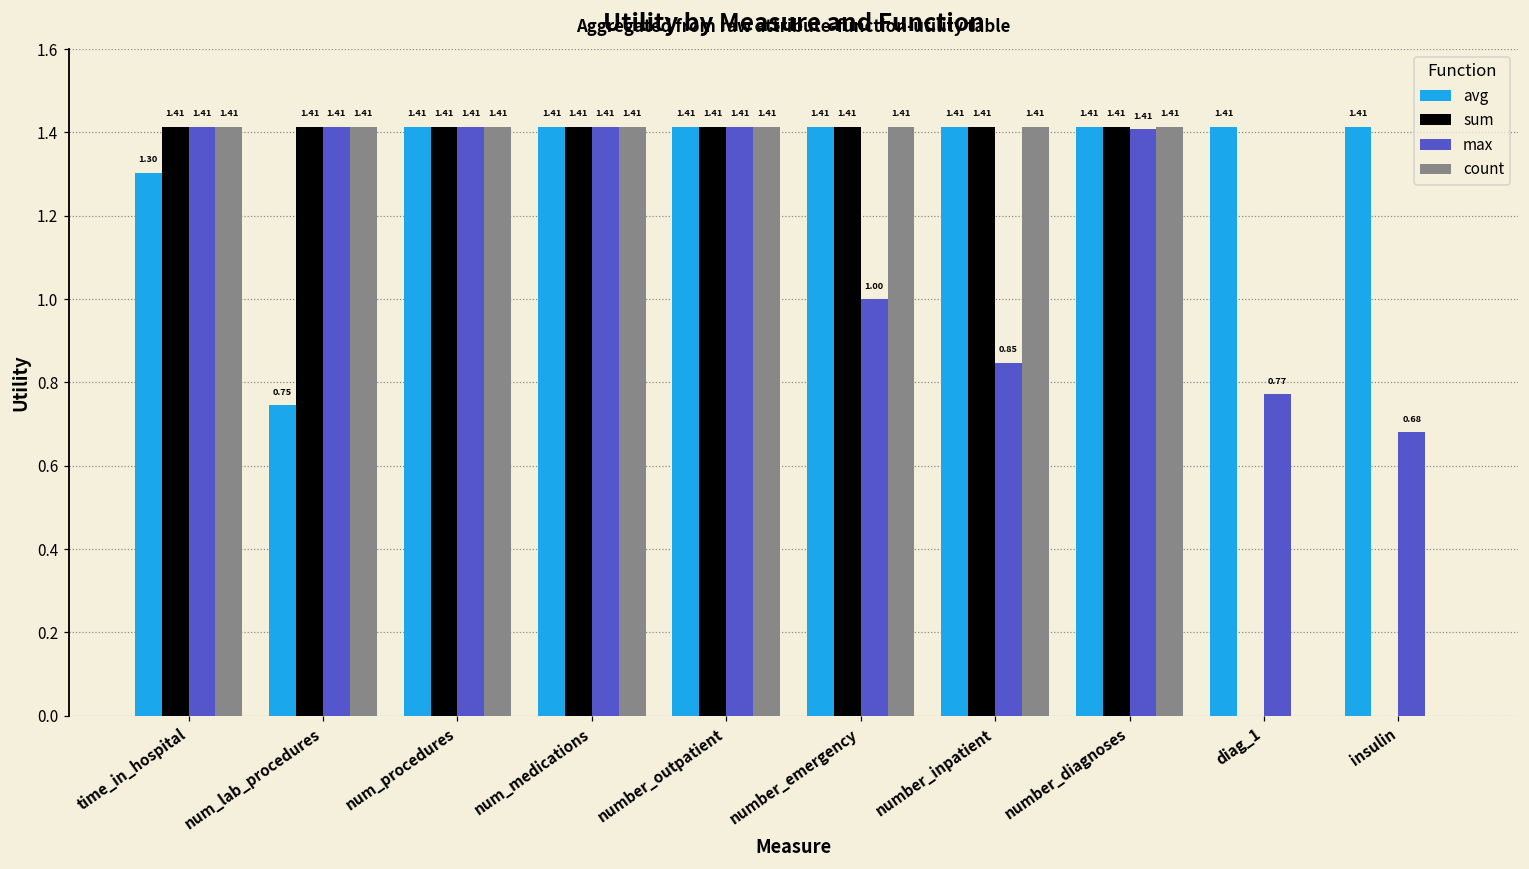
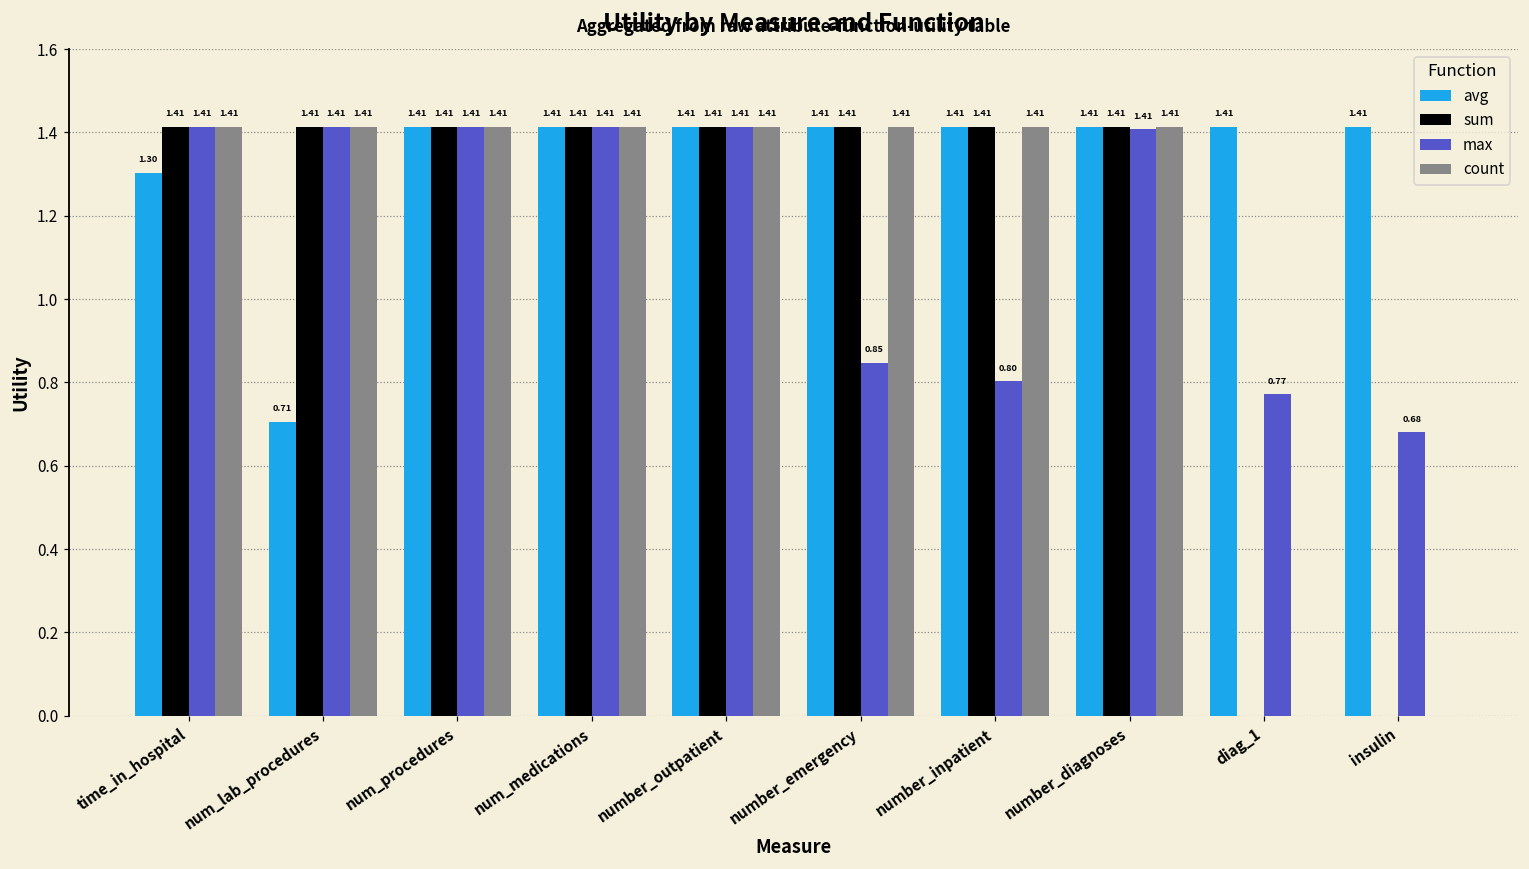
avg, num_lab_procedures: 0.75 -> 0.71
max, number_emergency: 1.00 -> 0.85
max, number_inpatient: 0.85 -> 0.80
